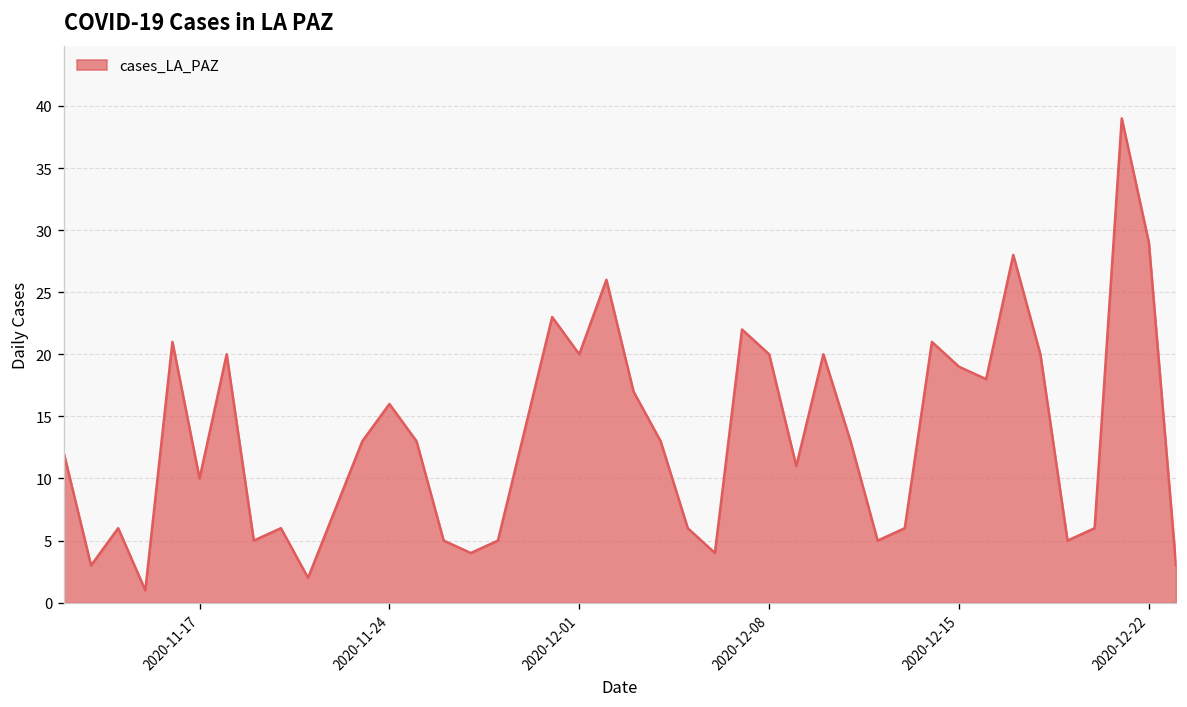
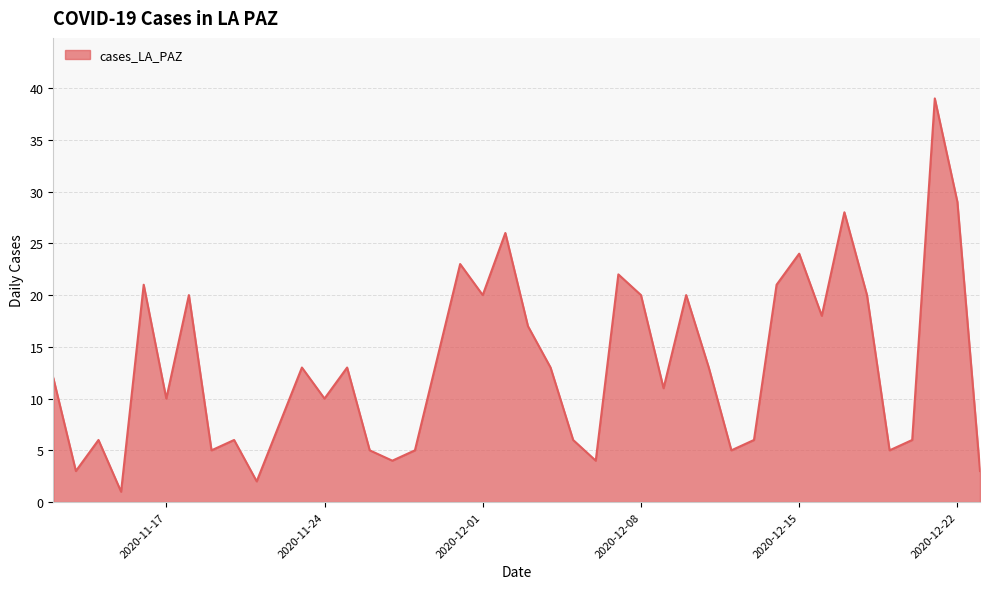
2020-11-24: 16 -> 10
2020-12-15: 19 -> 24
